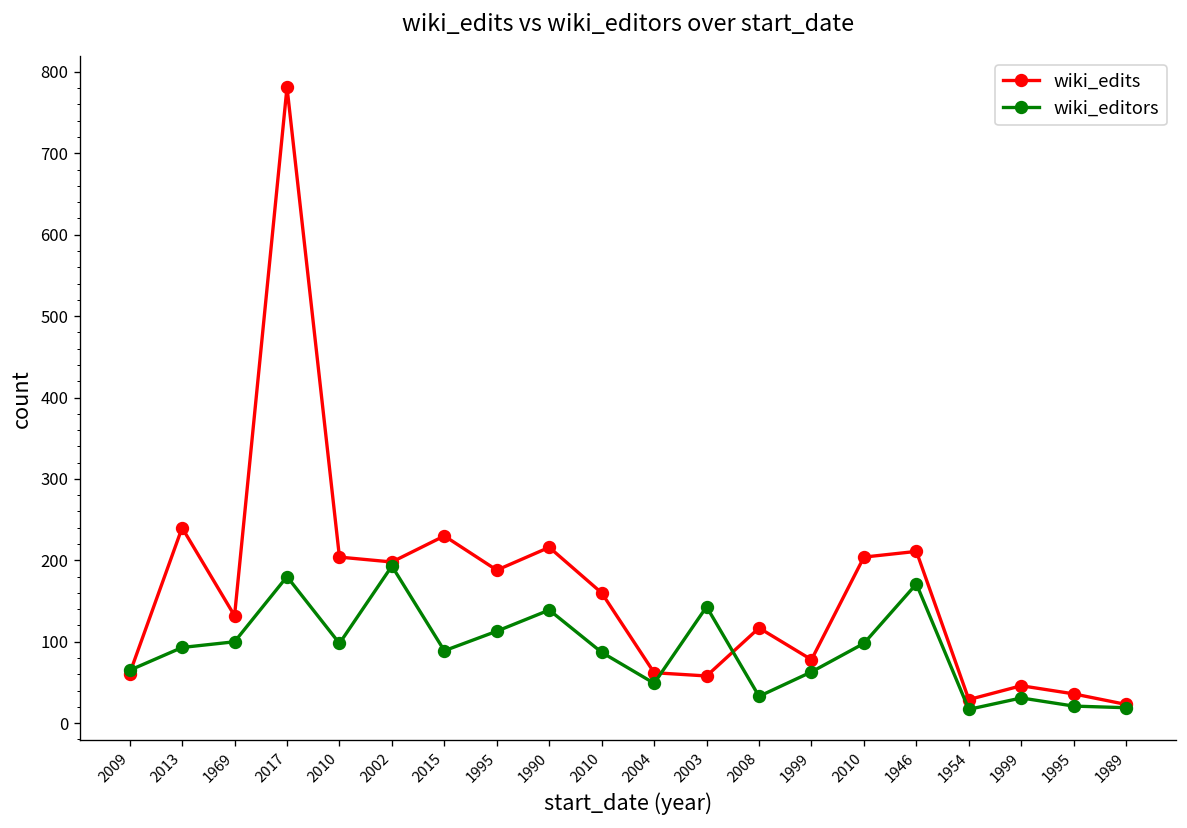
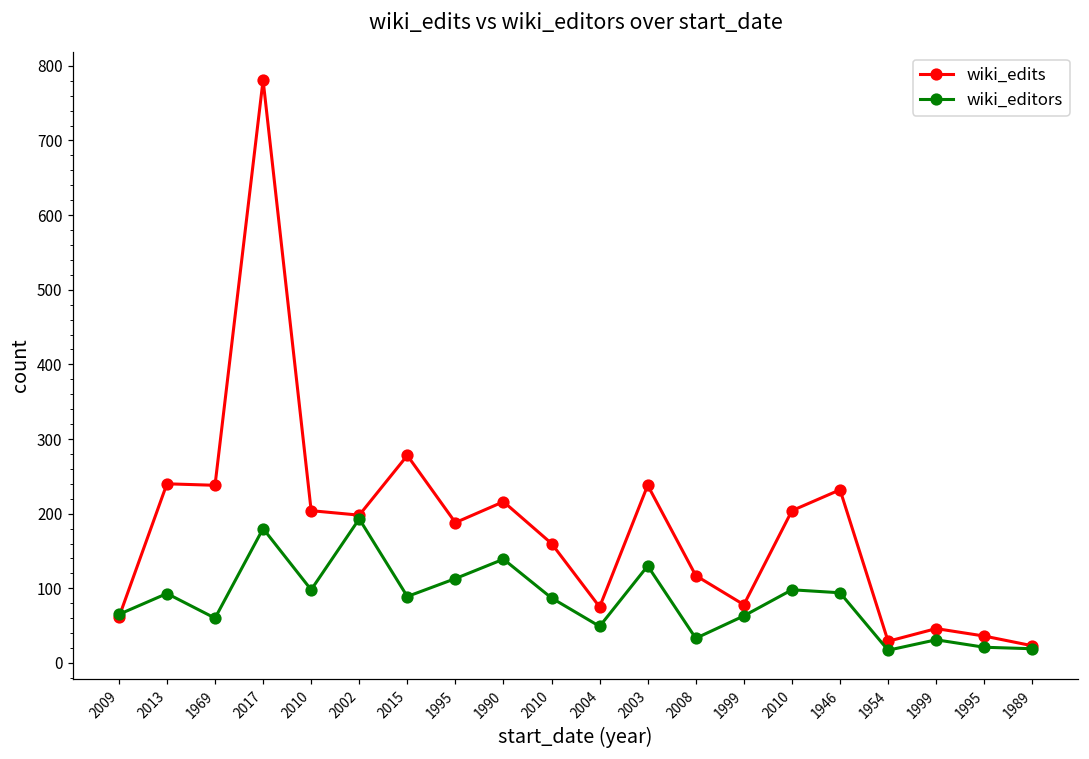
wiki_edits, 1969: 130 -> 240
wiki_editors, 1969: 100 -> 60
wiki_edits, 2015: 230 -> 280
wiki_edits, 2004: 60 -> 80
wiki_edits, 2003: 60 -> 240
wiki_editors, 2003: 140 -> 130
wiki_edits, 1946: 210 -> 230
wiki_editors, 1946: 170 -> 90
